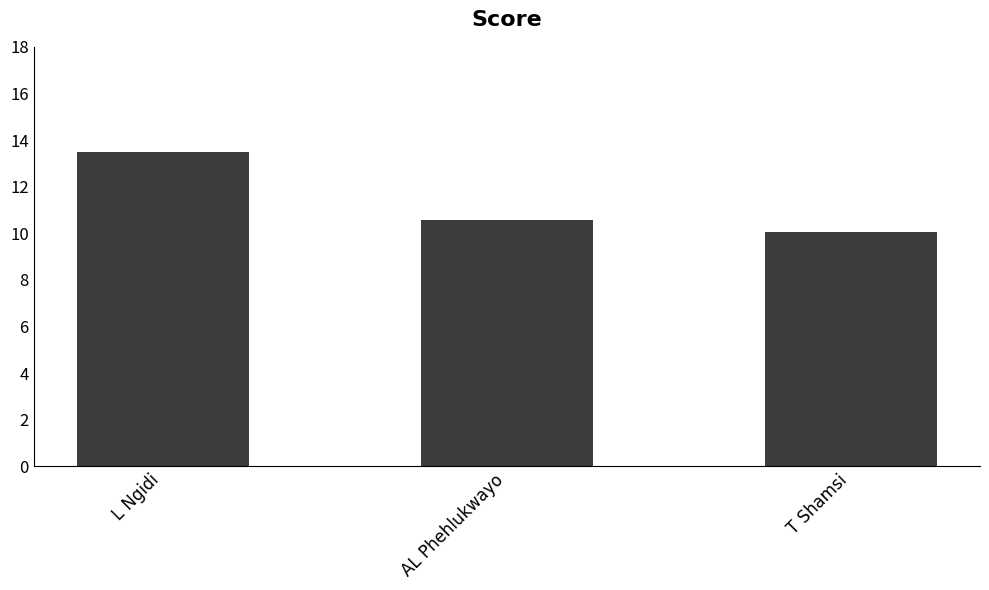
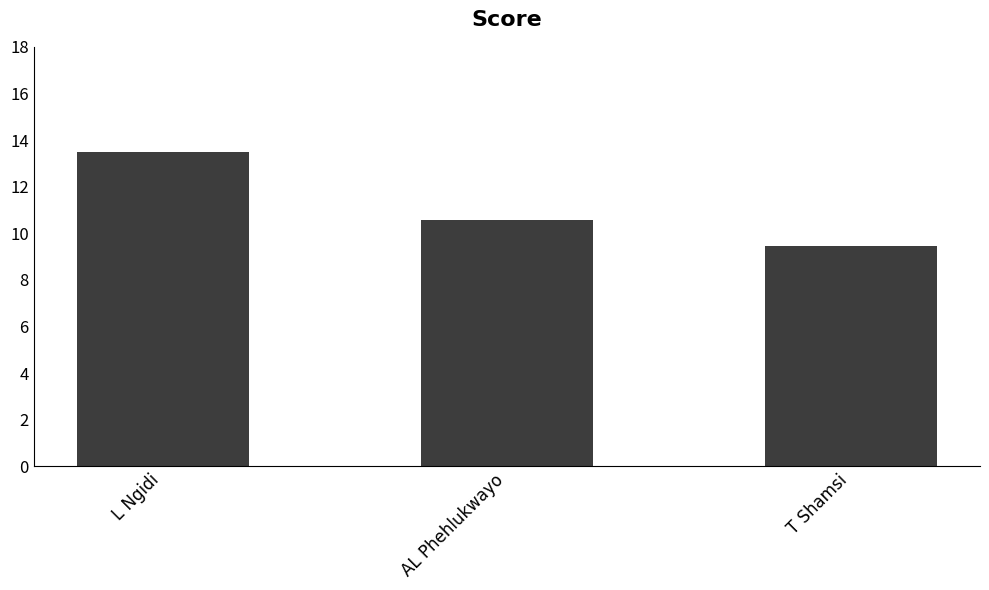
T Shamsi: 10.0 -> 9.4
